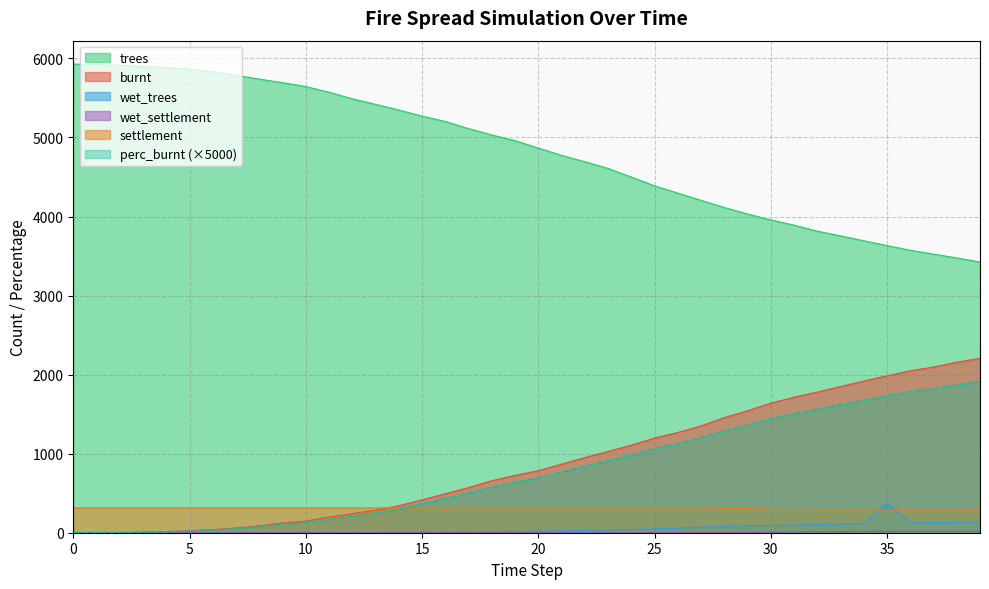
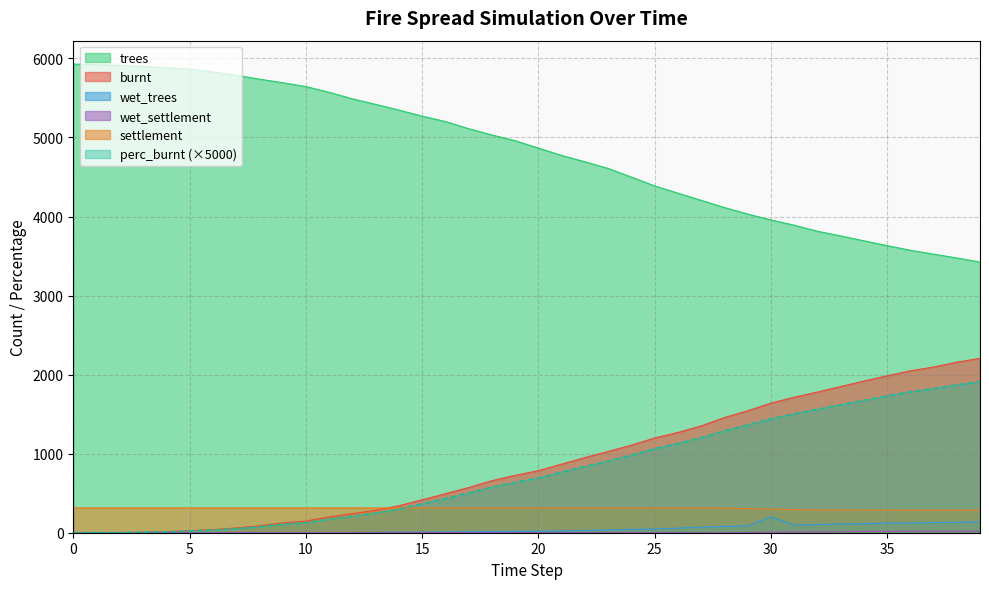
wet_trees, 30: 100 -> 200
wet_trees, 35: 400 -> 100
